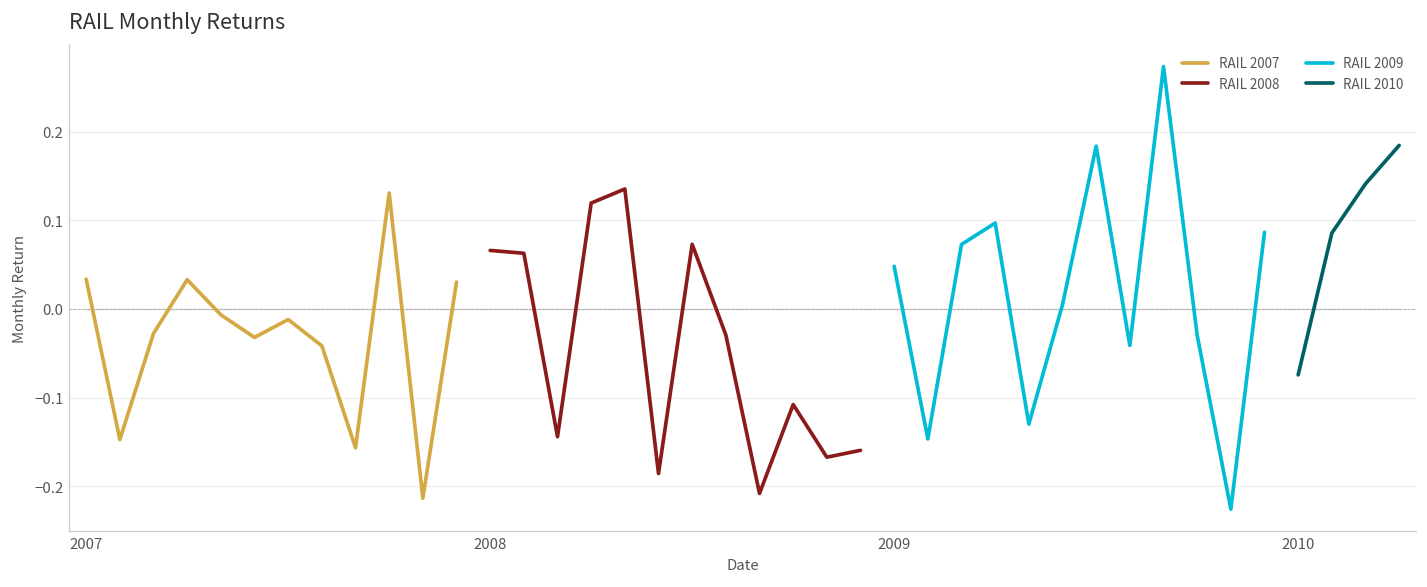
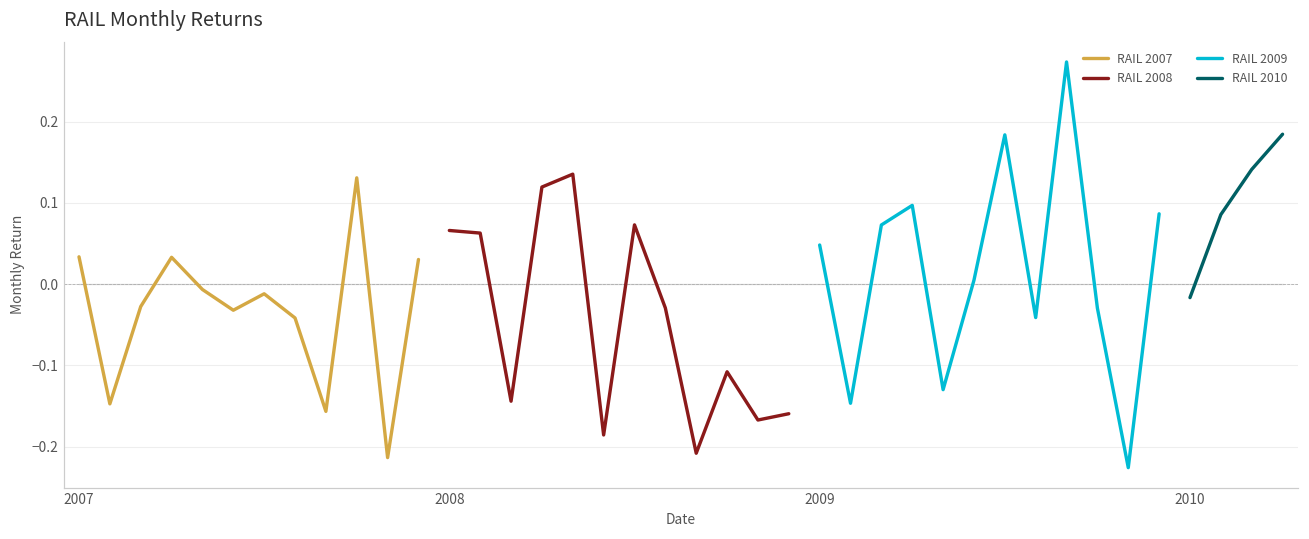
RAIL 2010, 2010: -0.07 -> -0.02
